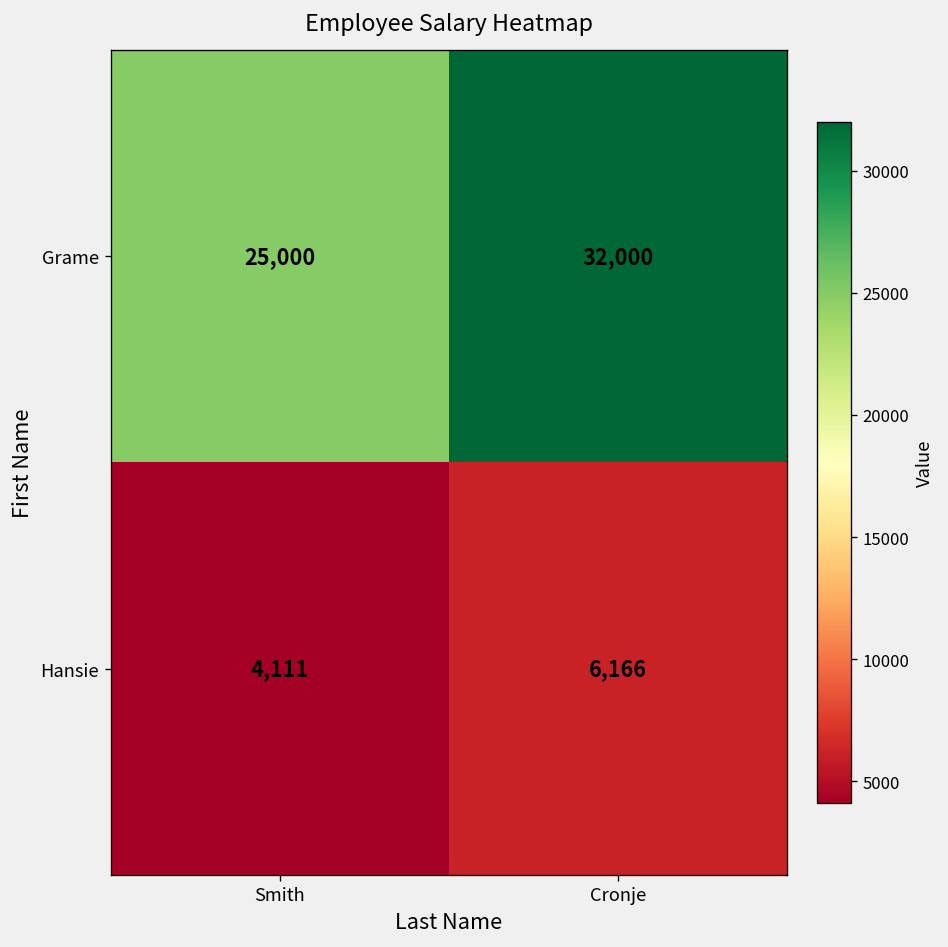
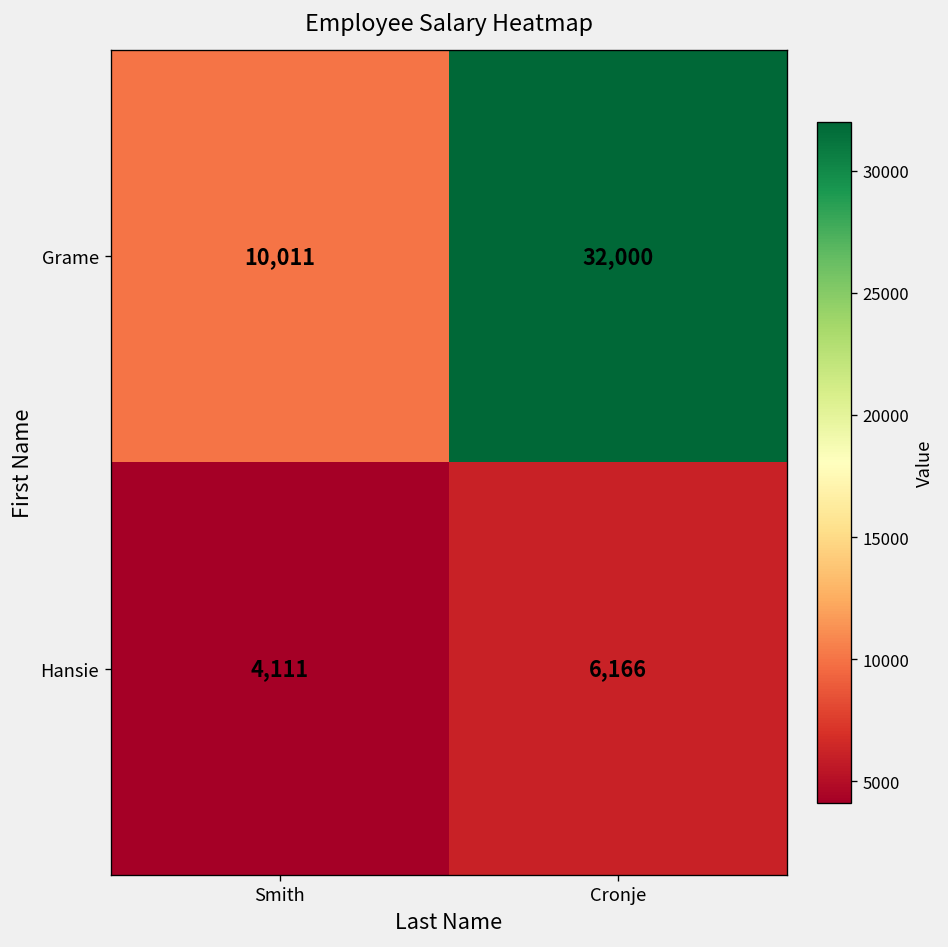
Grame, Smith: 25,000 -> 10,011
